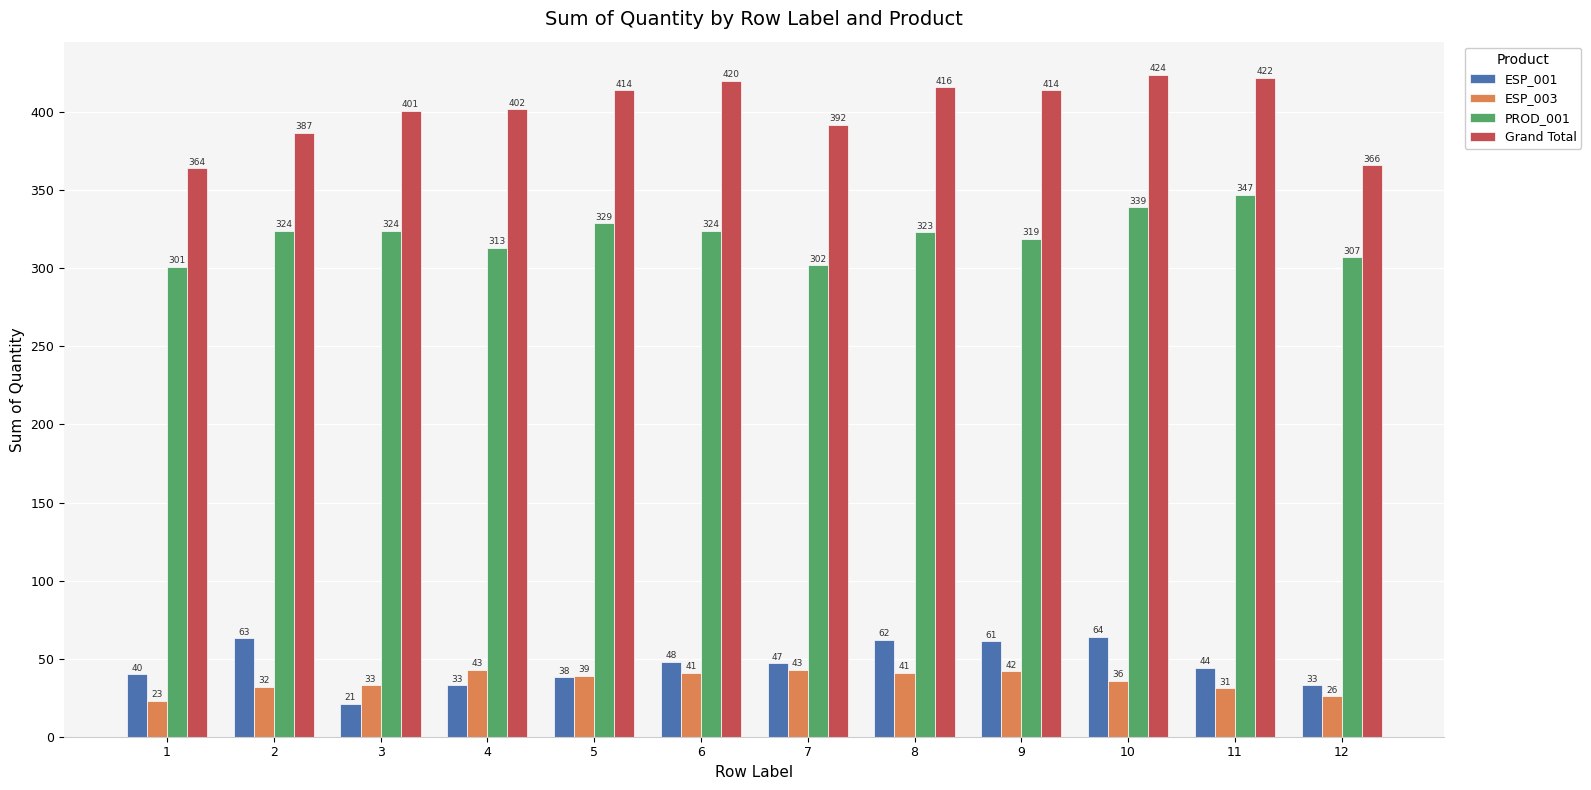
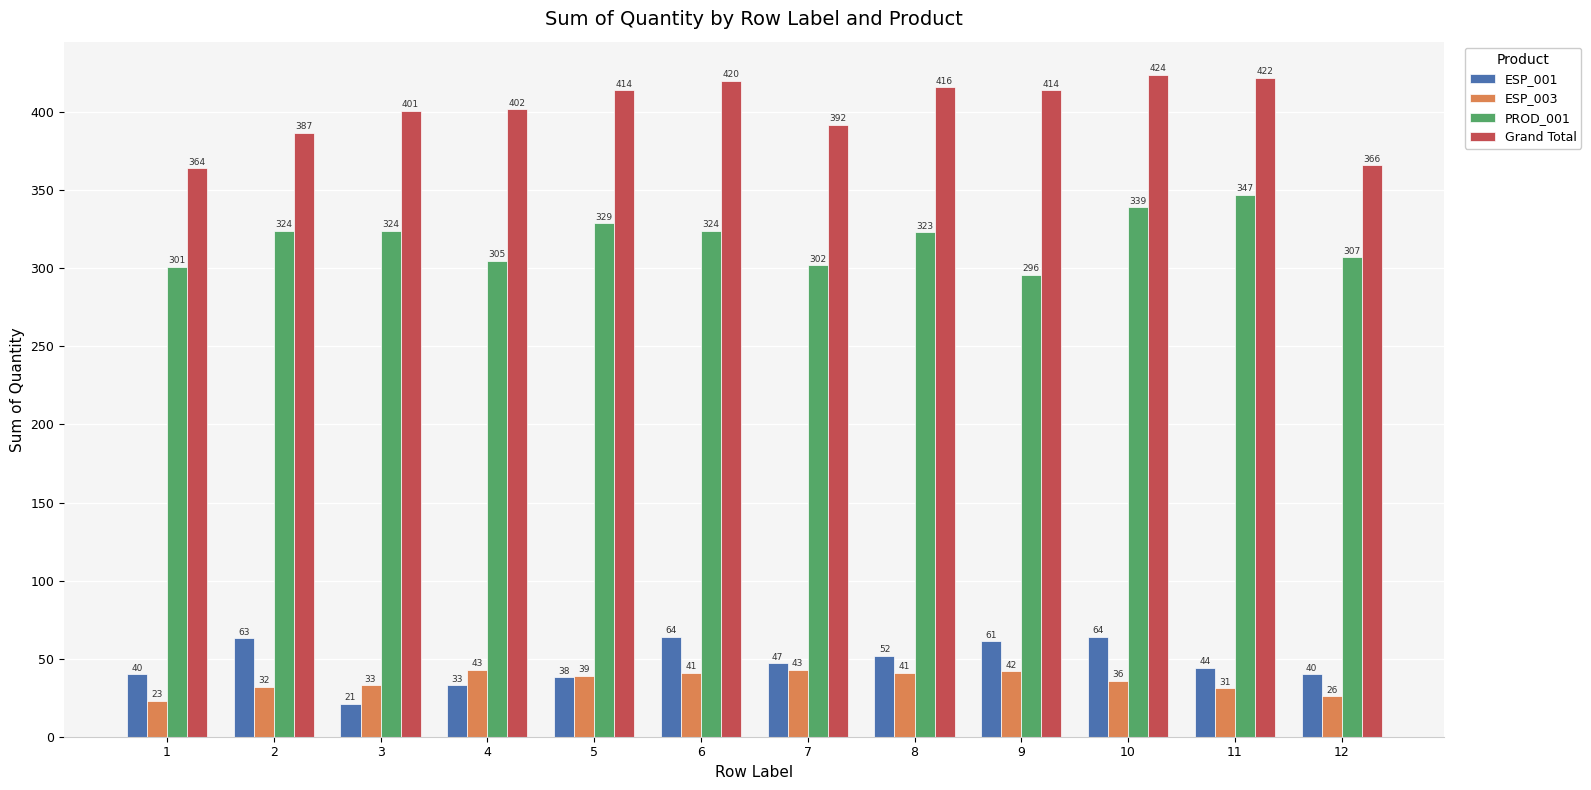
PROD_001, 4: 313 -> 305
ESP_001, 6: 48 -> 64
ESP_001, 8: 62 -> 52
PROD_001, 9: 319 -> 296
ESP_001, 12: 33 -> 40
